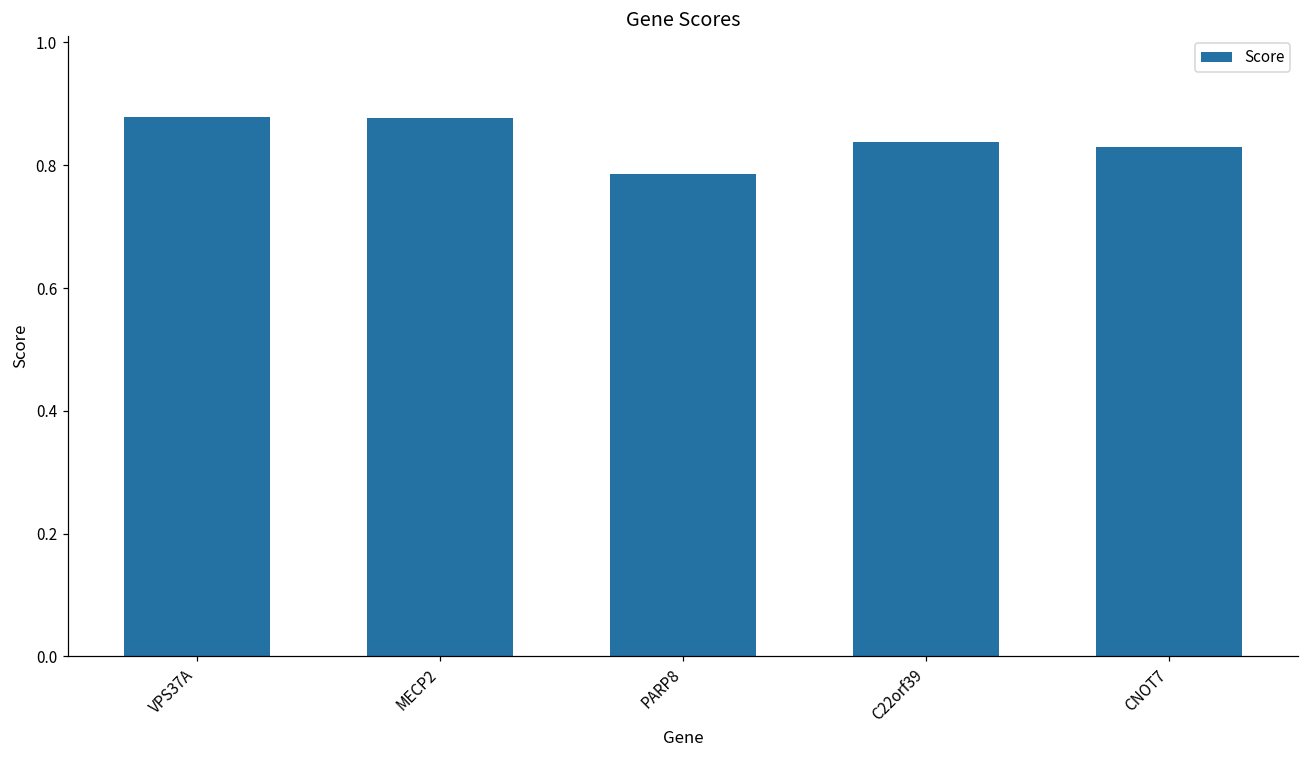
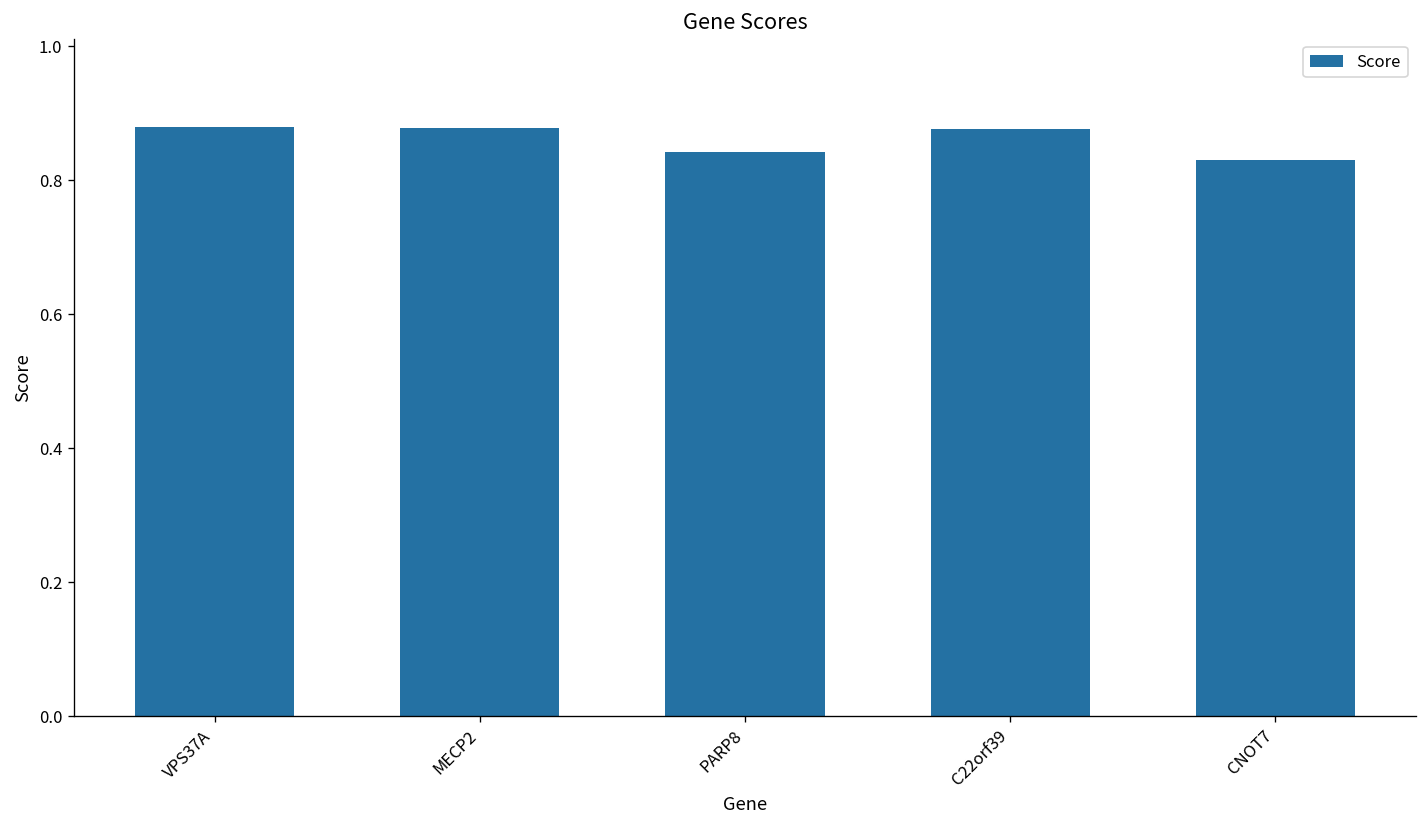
PARP8: 0.79 -> 0.84
C22orf39: 0.84 -> 0.88
